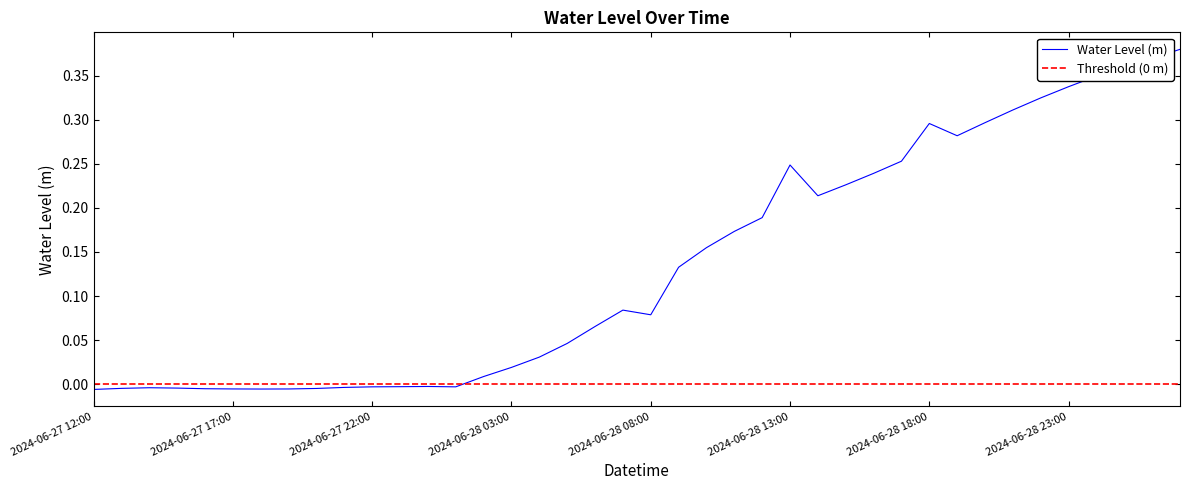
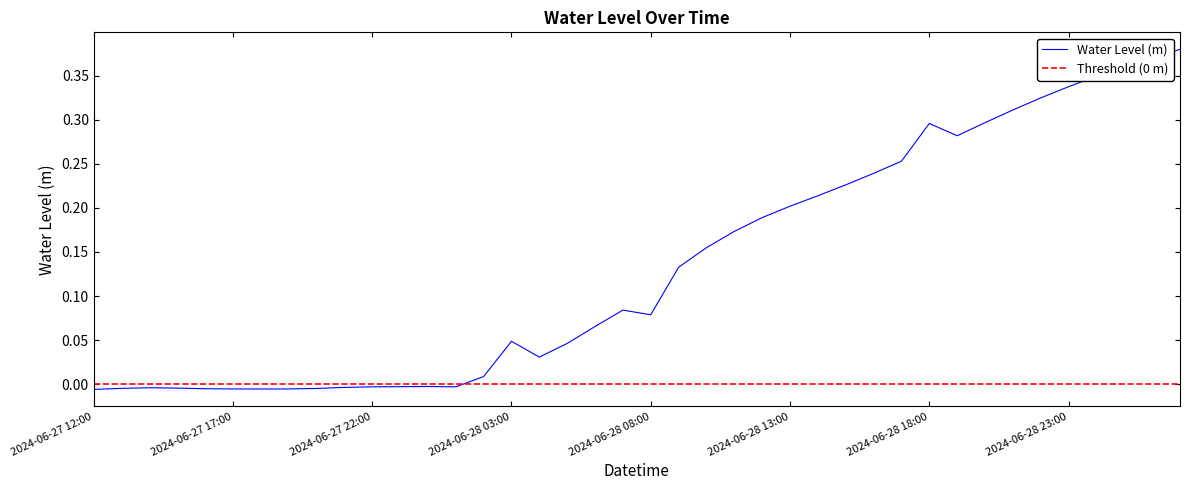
2024-06-28 03:00: 0.02 -> 0.05
2024-06-28 13:00: 0.25 -> 0.20
